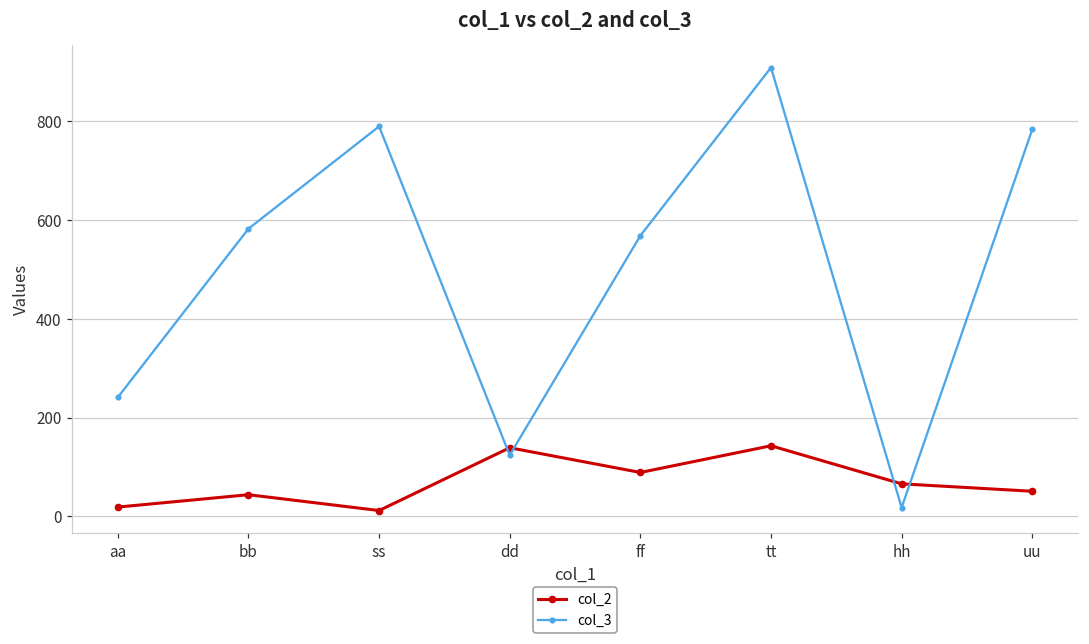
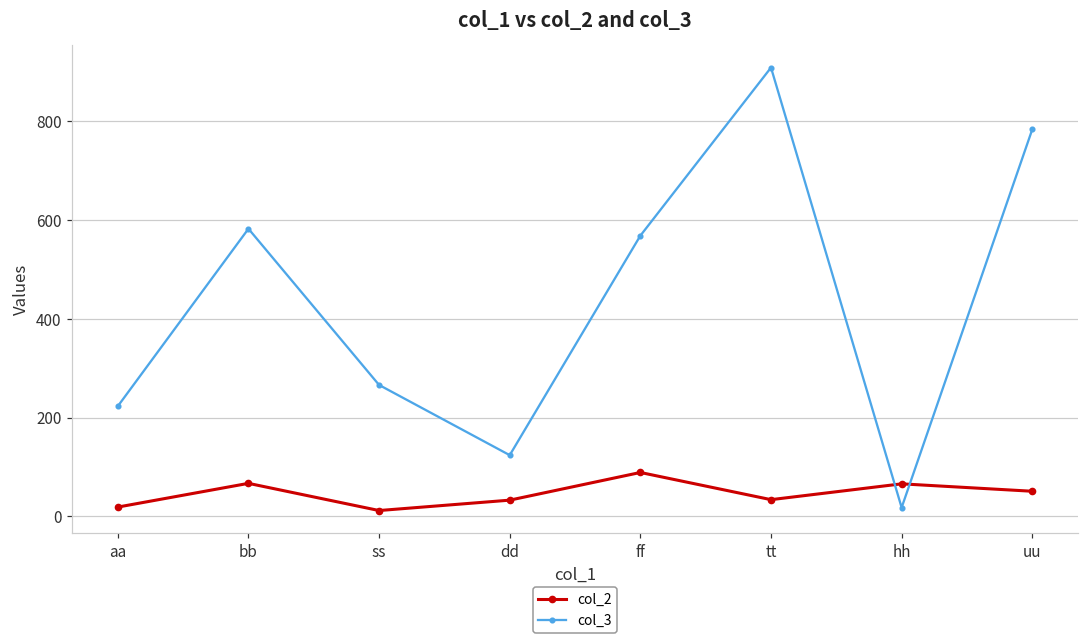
col_3, aa: 240 -> 220
col_2, bb: 40 -> 70
col_3, ss: 790 -> 270
col_2, dd: 140 -> 30
col_2, tt: 140 -> 30
